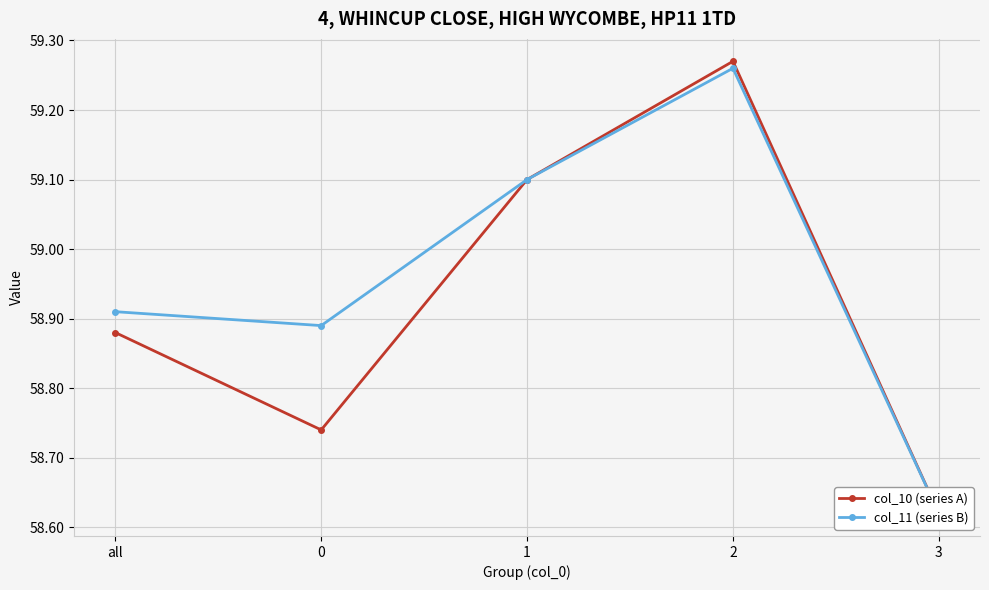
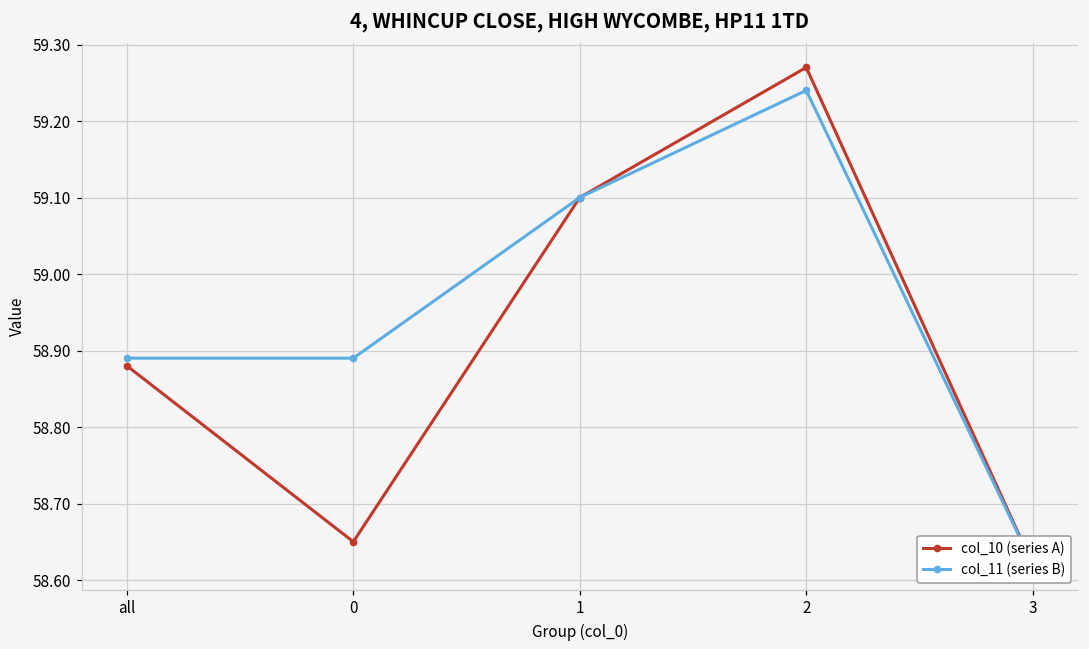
col_11 (series B), all: 58.91 -> 58.89
col_10 (series A), 0: 58.74 -> 58.65
col_11 (series B), 2: 59.26 -> 59.24
